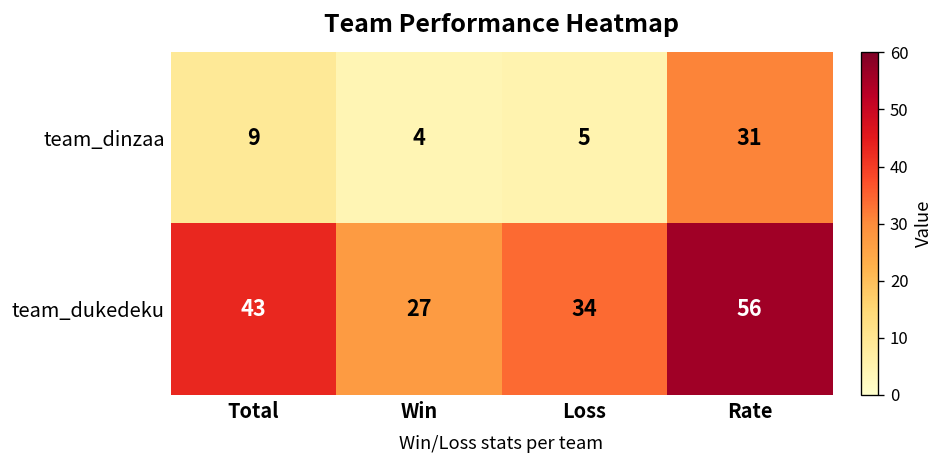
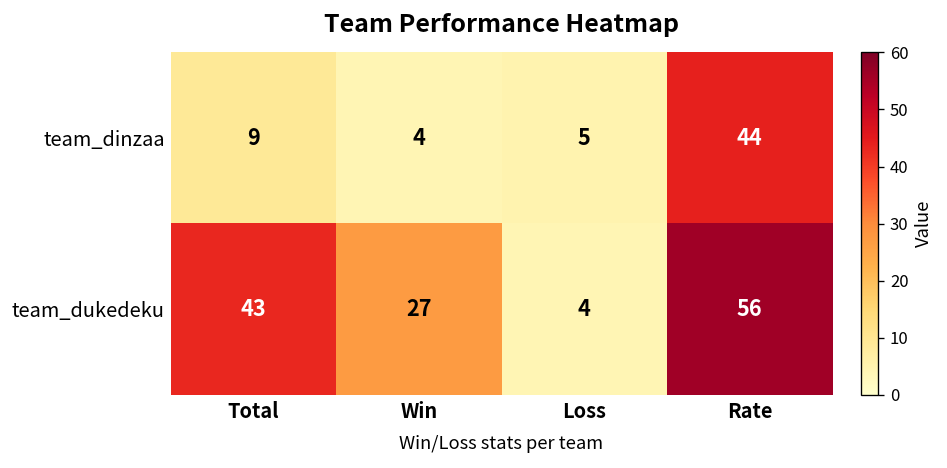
team_dinzaa, Rate: 31 -> 44
team_dukedeku, Loss: 34 -> 4
